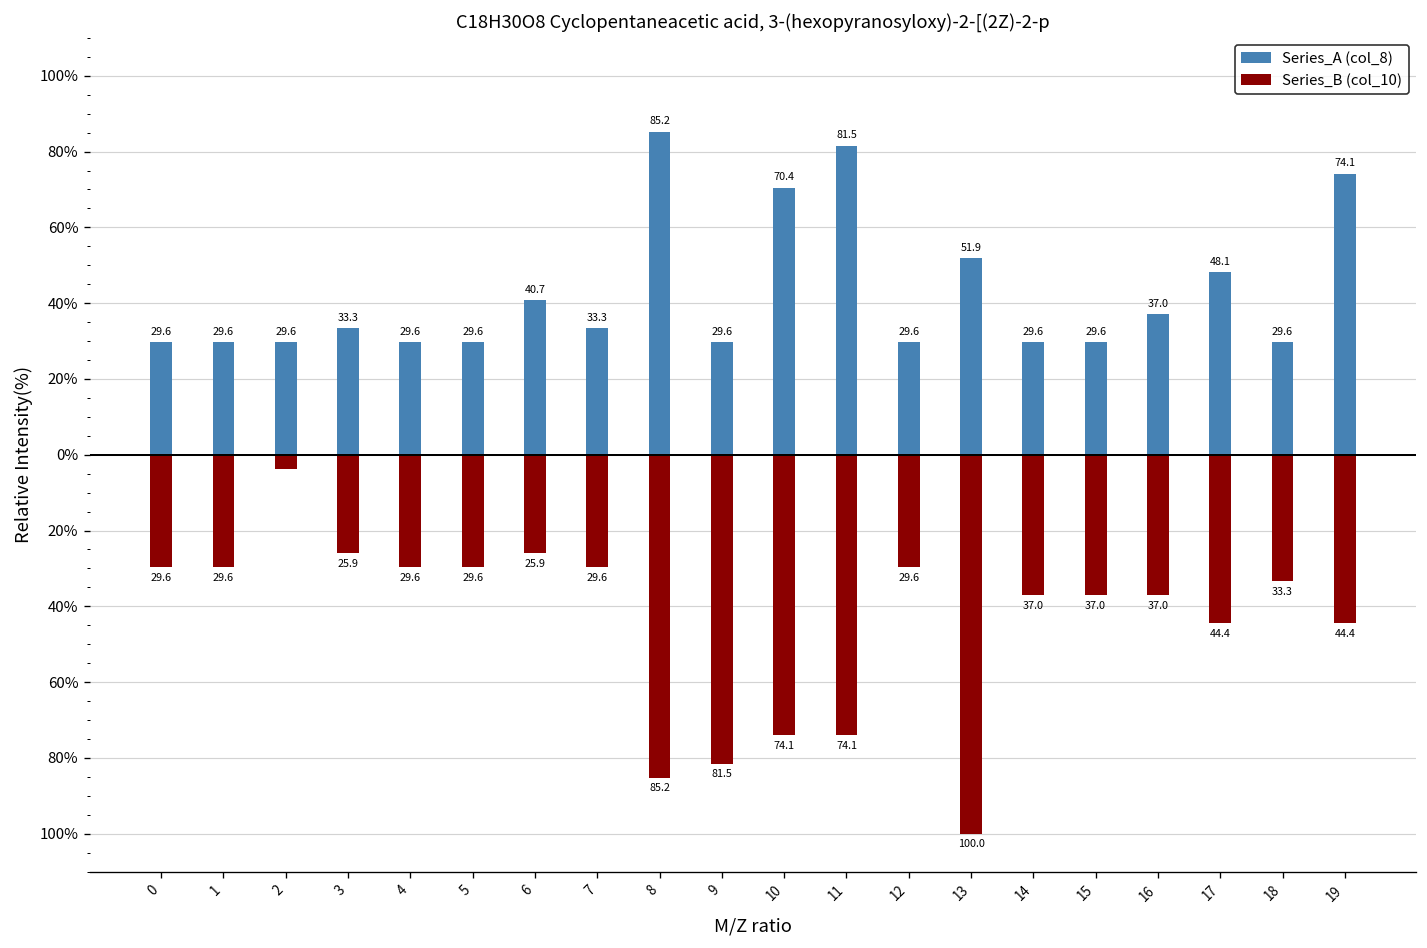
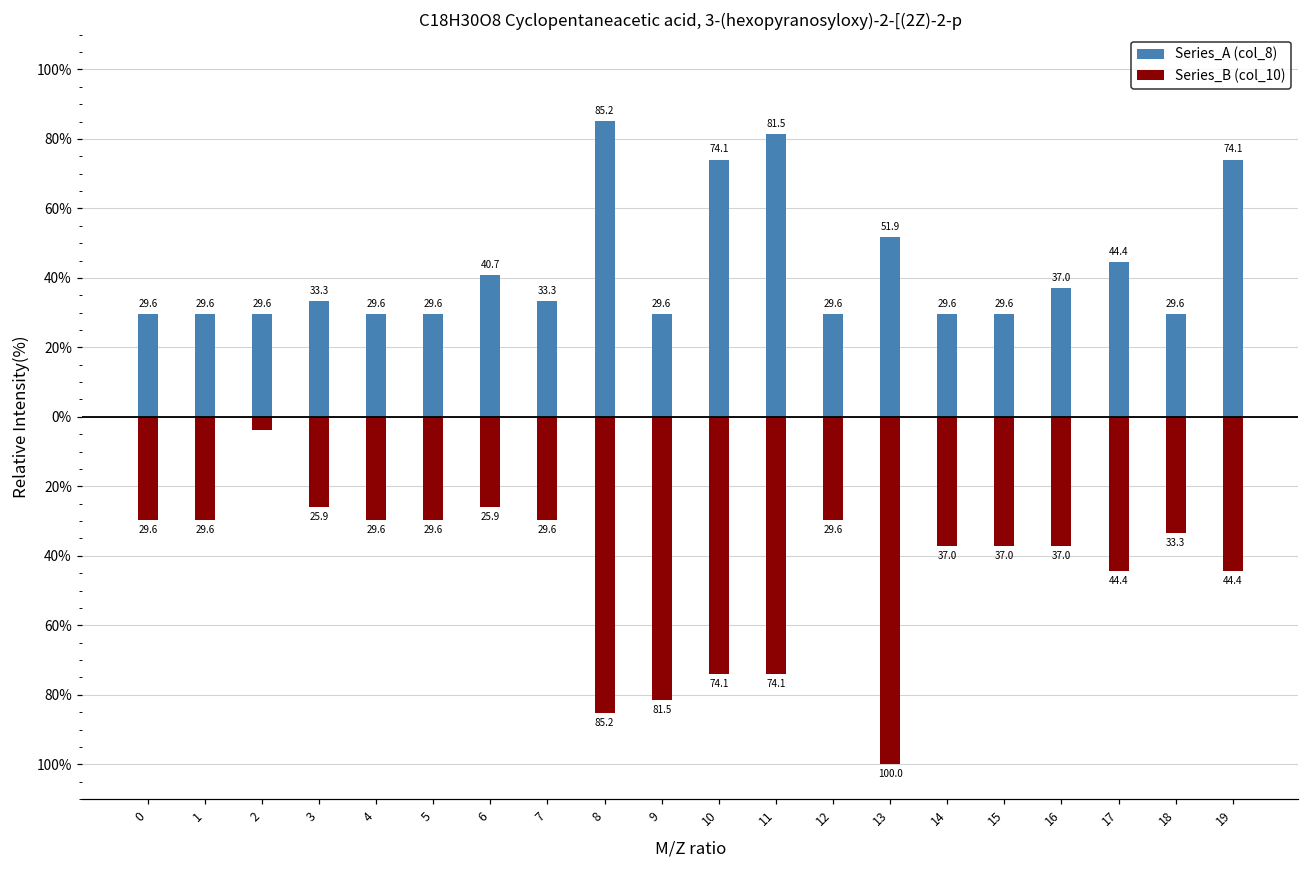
Series_A (col_8), 10: 70.4 -> 74.1
Series_A (col_8), 17: 48.1 -> 44.4
